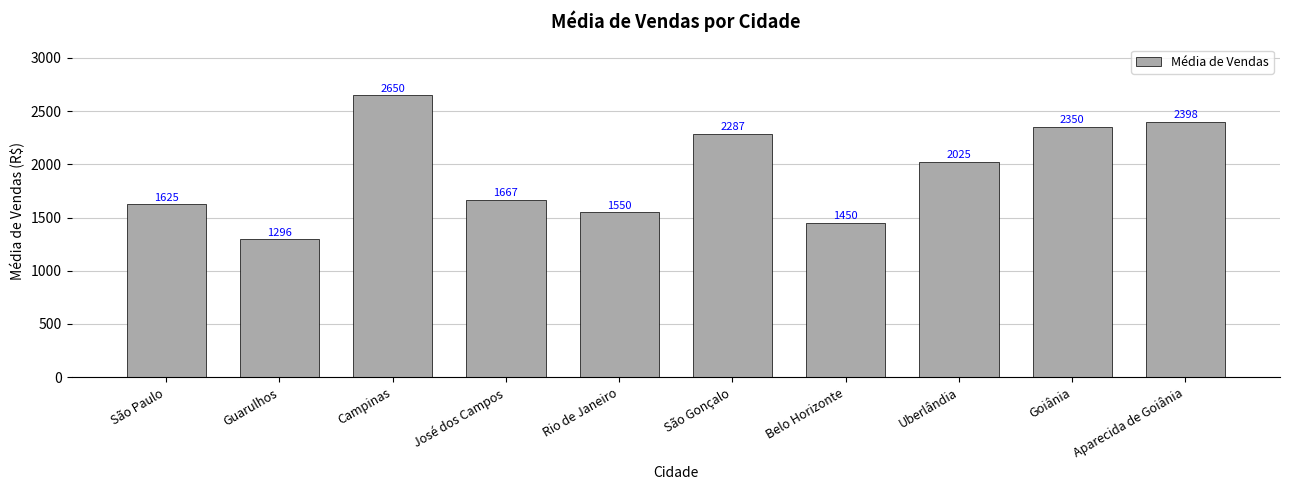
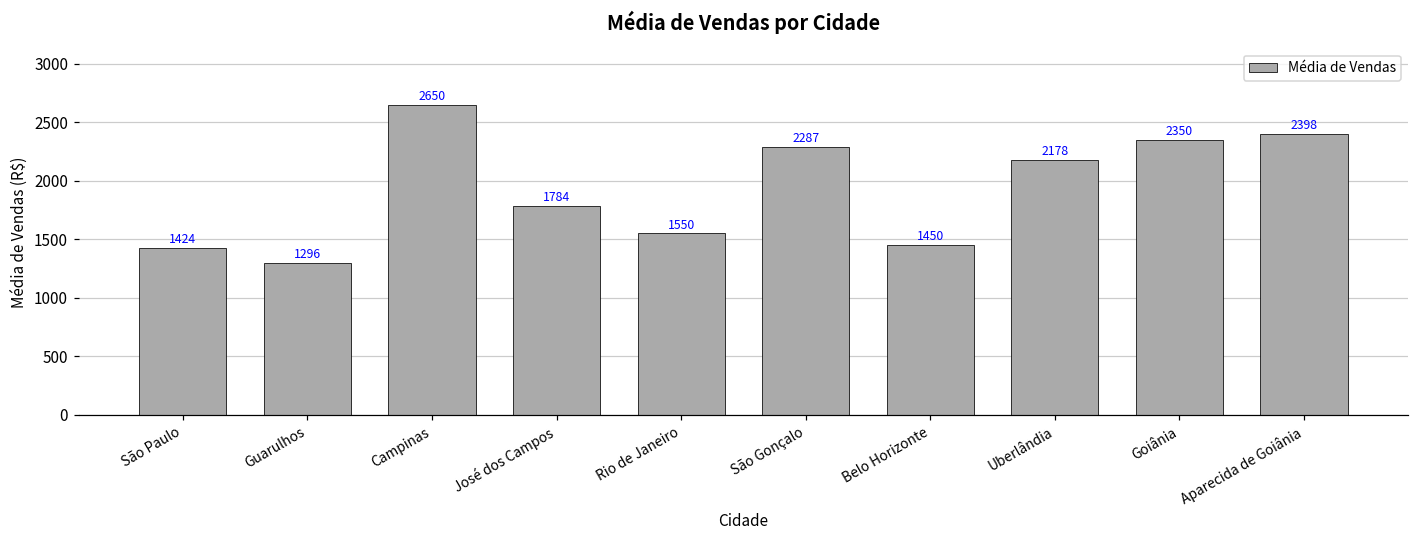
São Paulo: 1625 -> 1424
José dos Campos: 1667 -> 1784
Uberlândia: 2025 -> 2178
